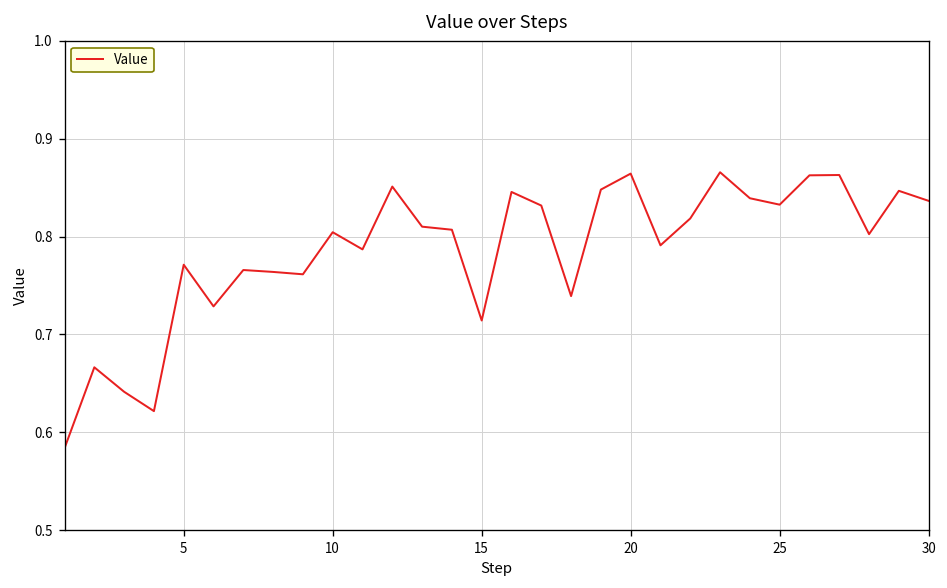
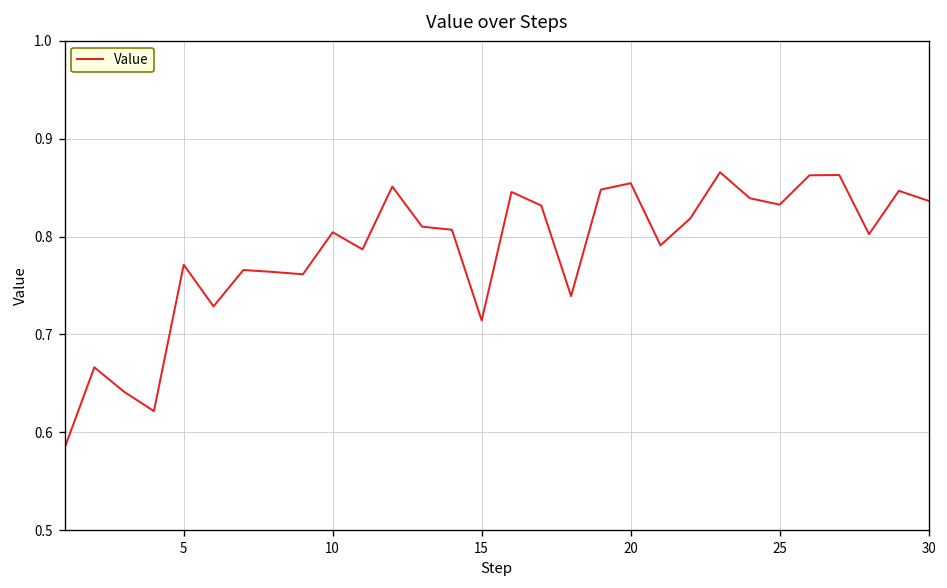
20: 0.86 -> 0.85
